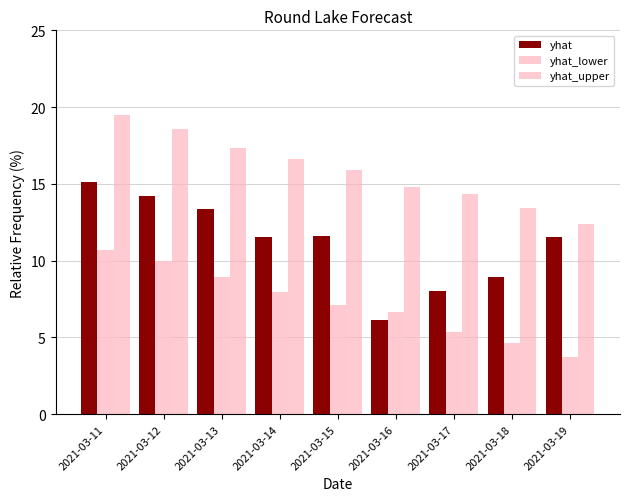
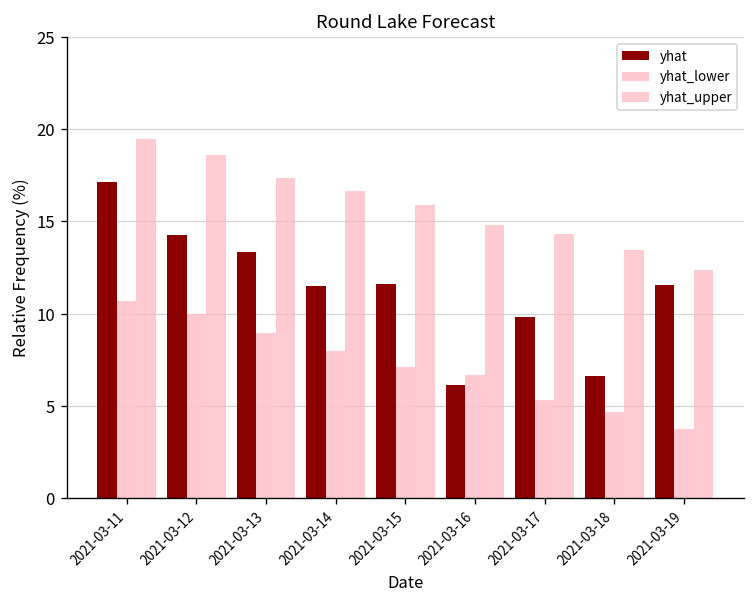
yhat, 2021-03-11: 15.1 -> 17.1
yhat, 2021-03-17: 8.1 -> 9.8
yhat, 2021-03-18: 8.9 -> 6.6
